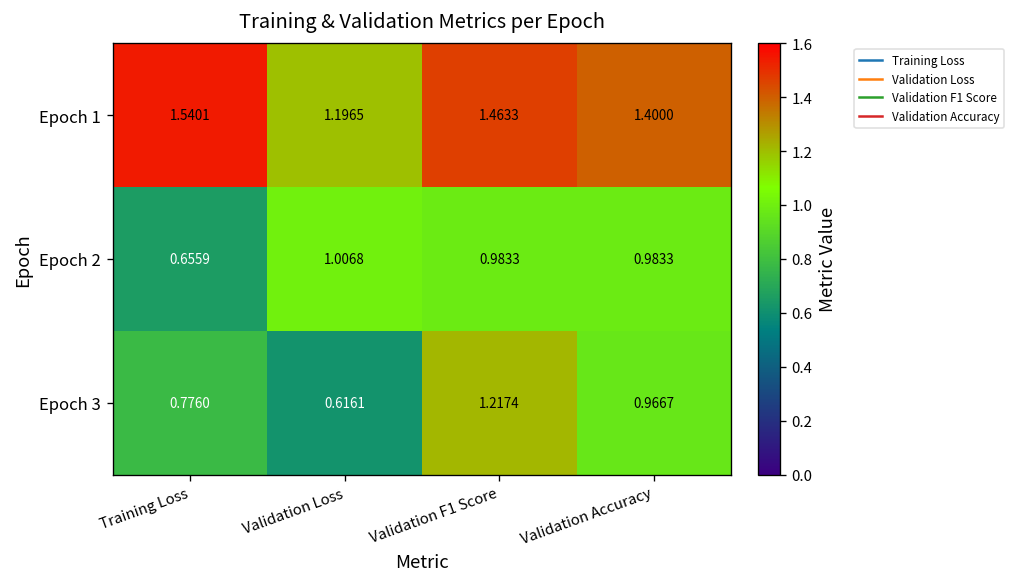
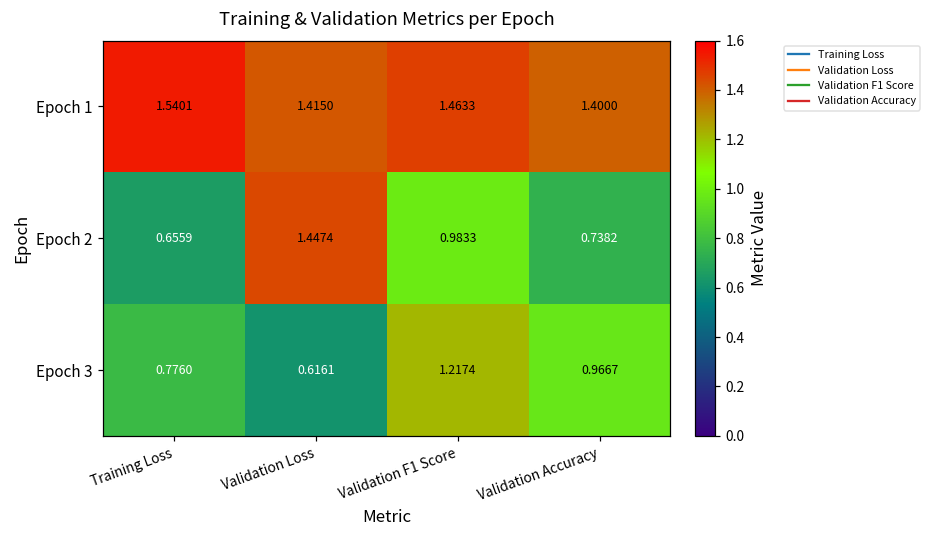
Epoch 1, Validation Loss: 1.1965 -> 1.4150
Epoch 2, Validation Loss: 1.0068 -> 1.4474
Epoch 2, Validation Accuracy: 0.9833 -> 0.7382
